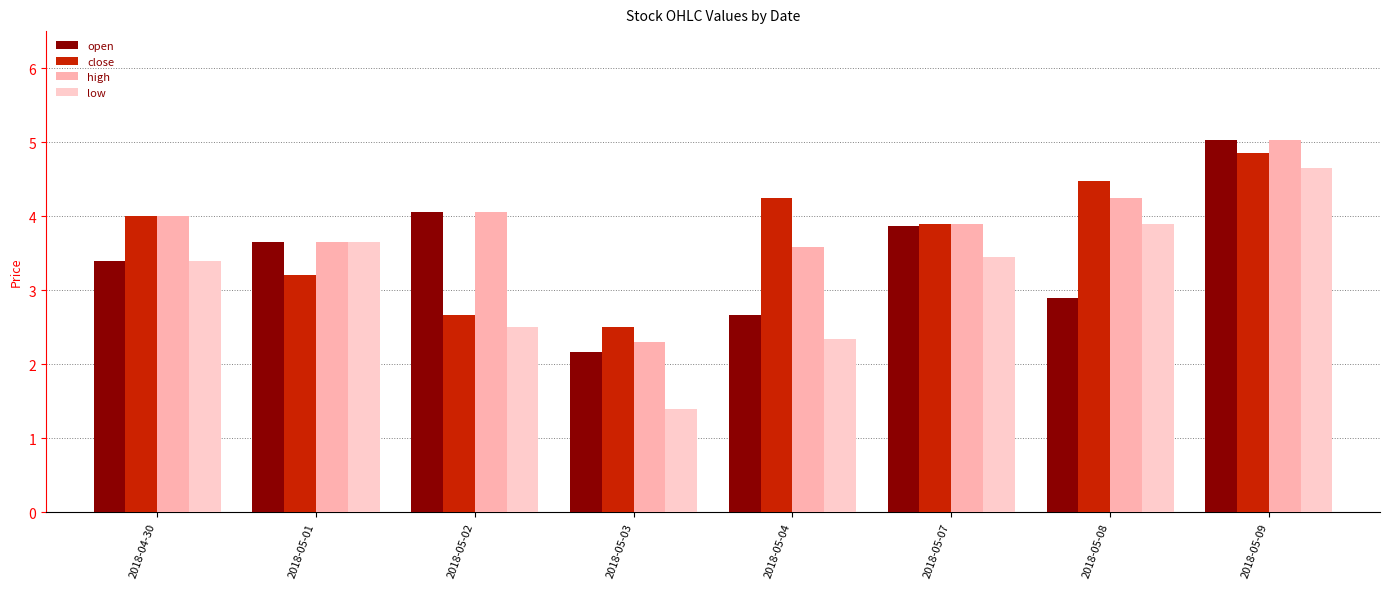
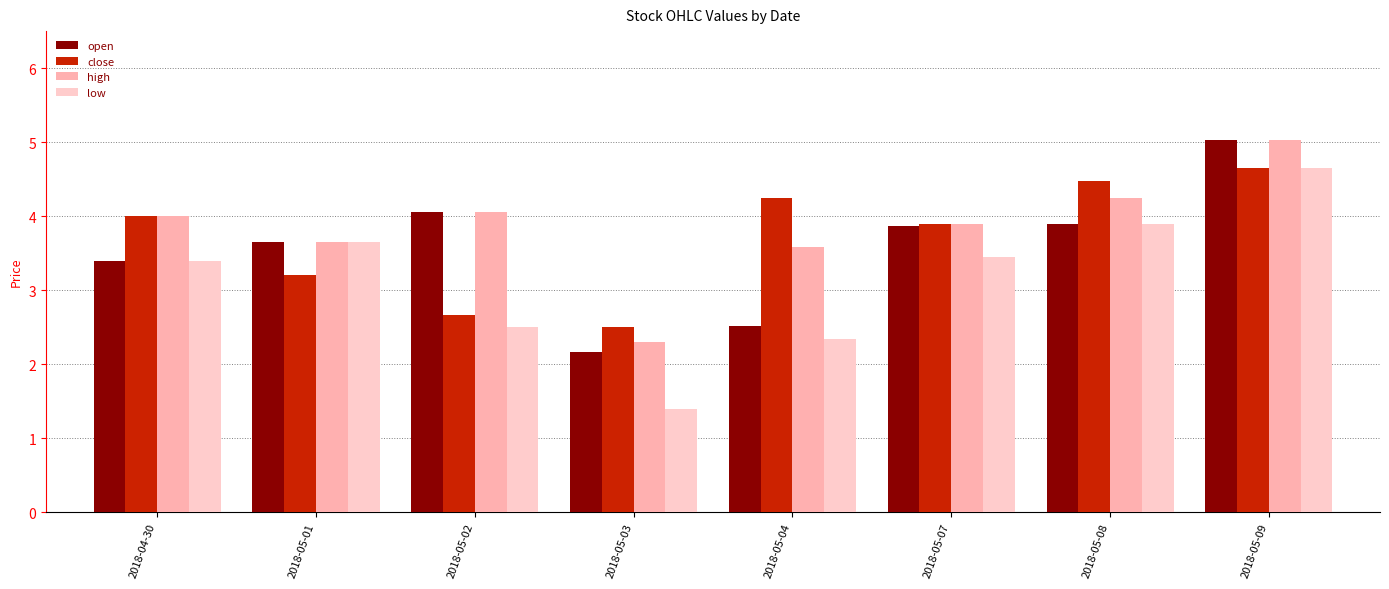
open, 2018-05-04: 2.7 -> 2.5
open, 2018-05-08: 2.9 -> 3.9
close, 2018-05-09: 4.9 -> 4.7
